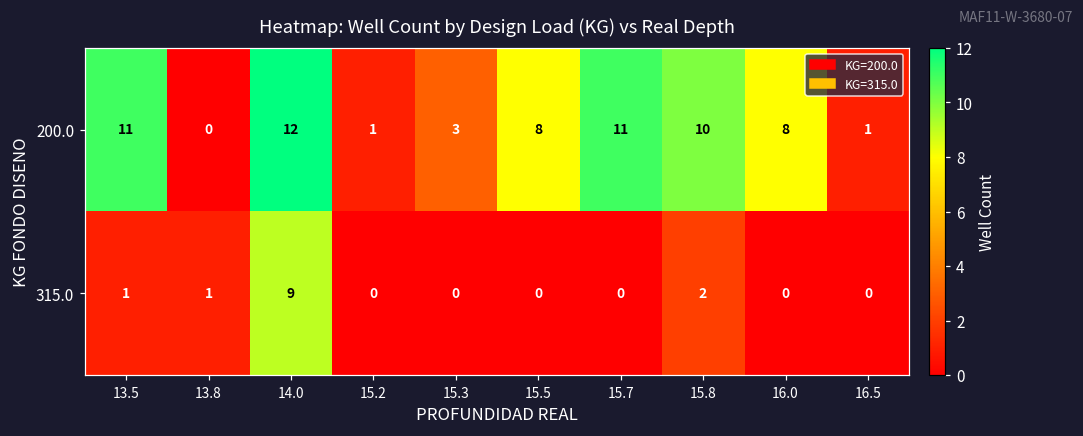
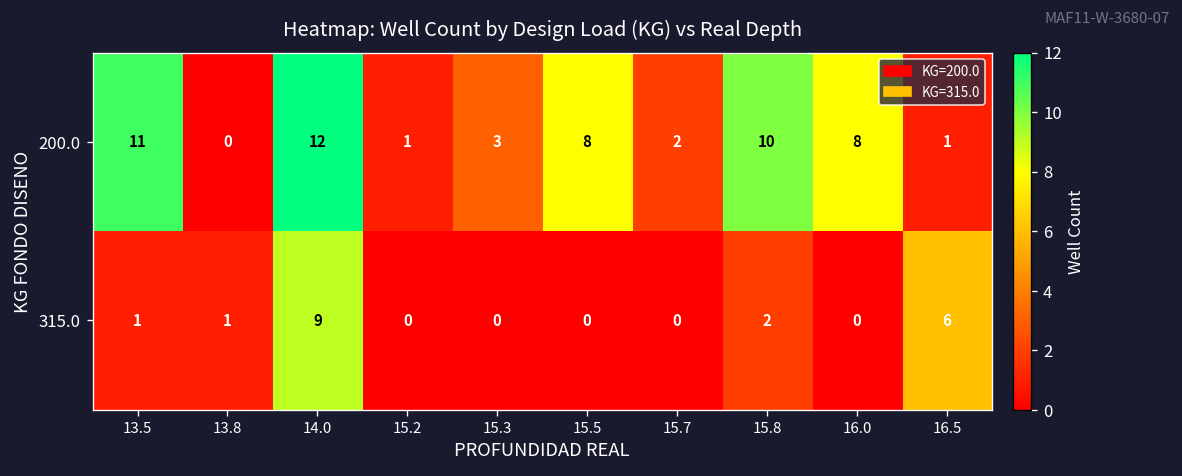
200.0, 15.7: 11 -> 2
315.0, 16.5: 0 -> 6
